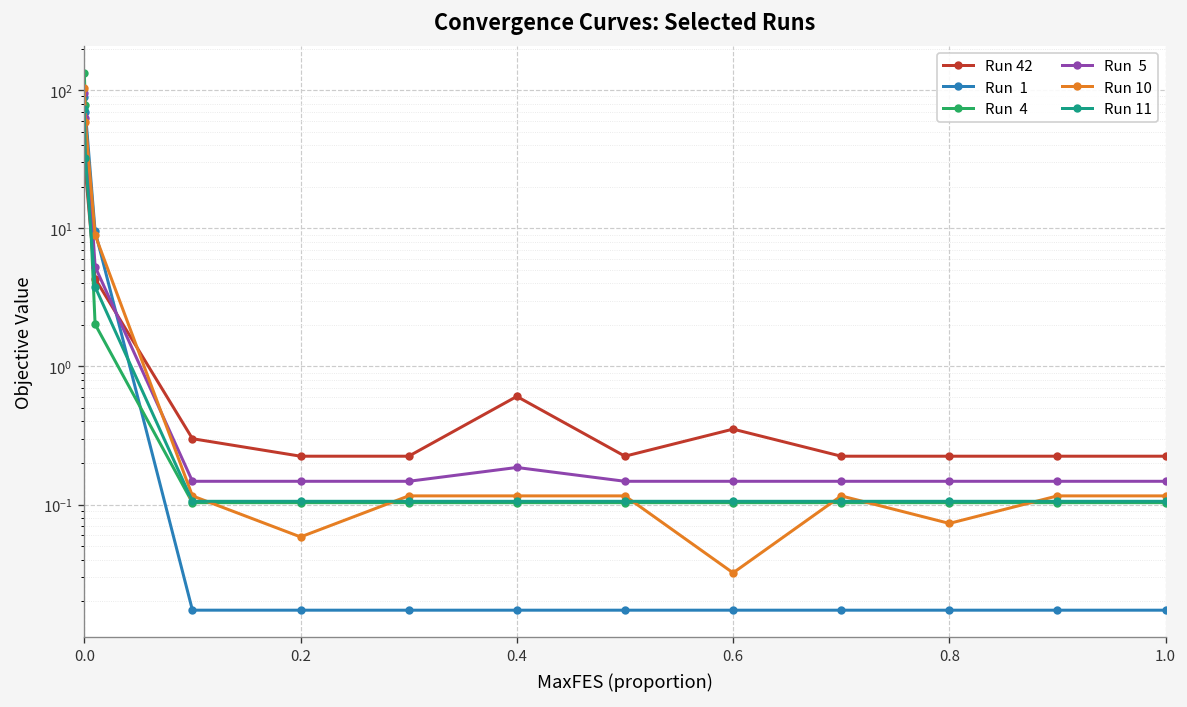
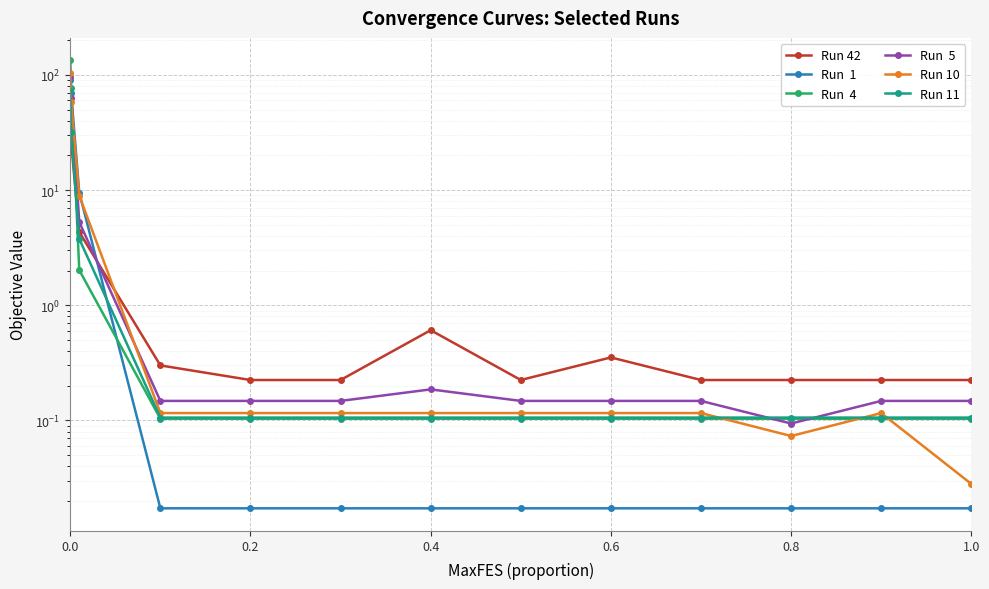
Run 10, 0.2: 0.06 -> 0.12
Run 10, 0.6: 0.032 -> 0.12
Run 5, 0.8: 0.15 -> 0.09
Run 10, 1.0: 0.12 -> 0.028
